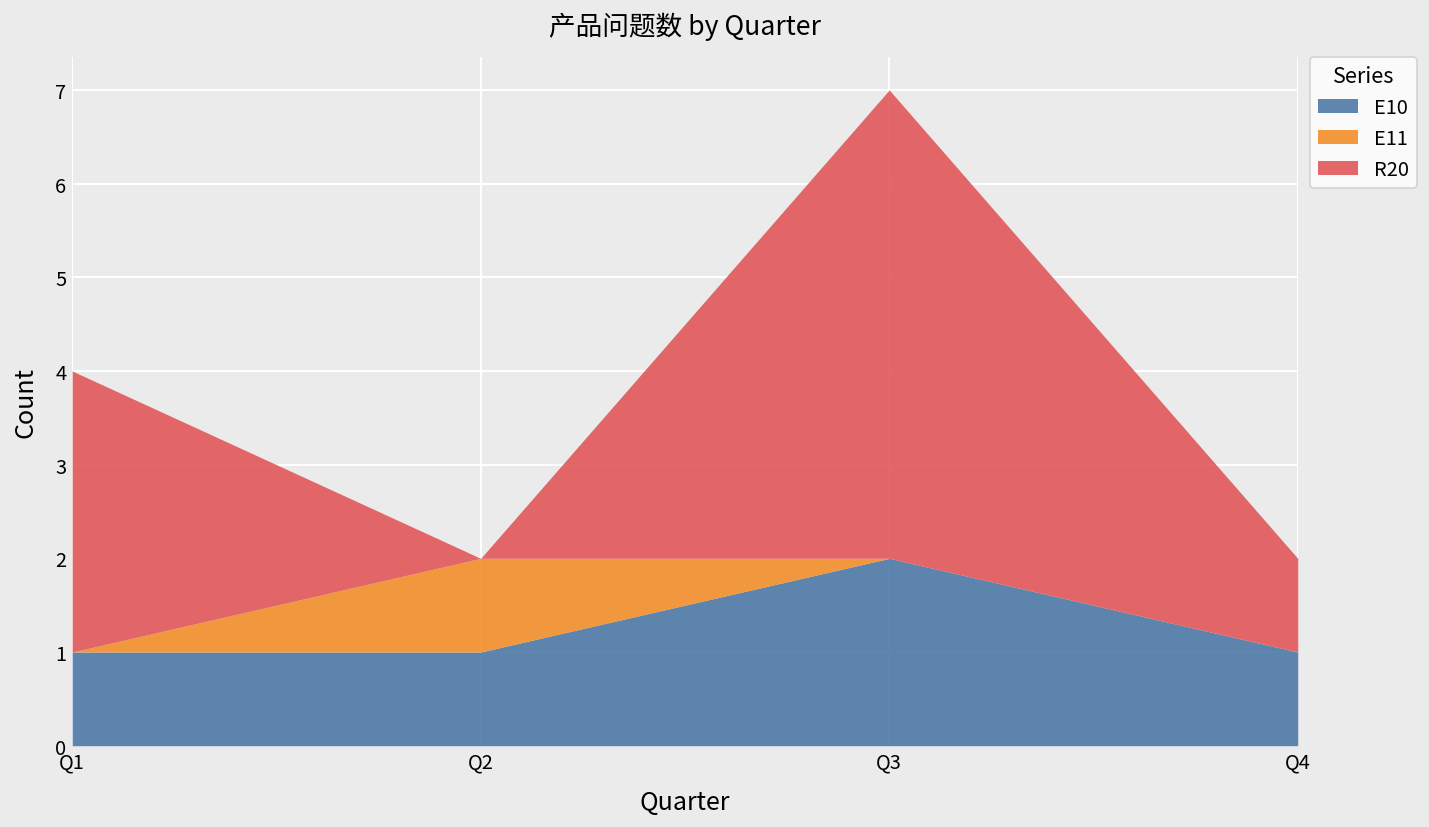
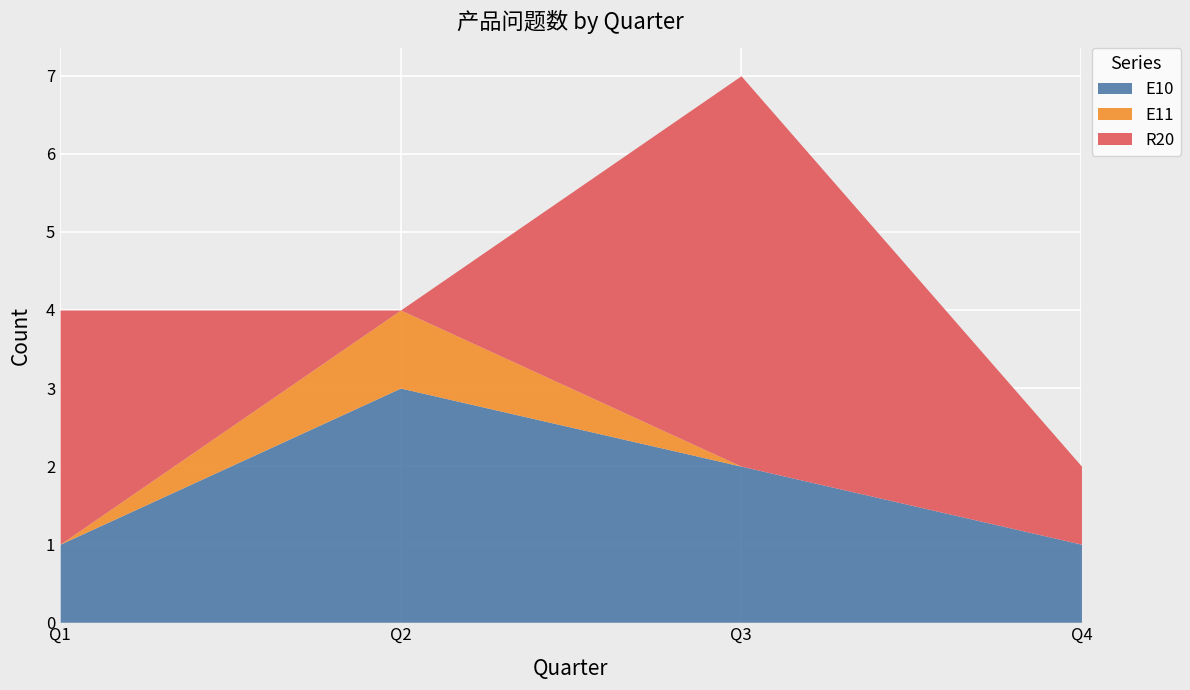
E10, Q2: 1 -> 3
